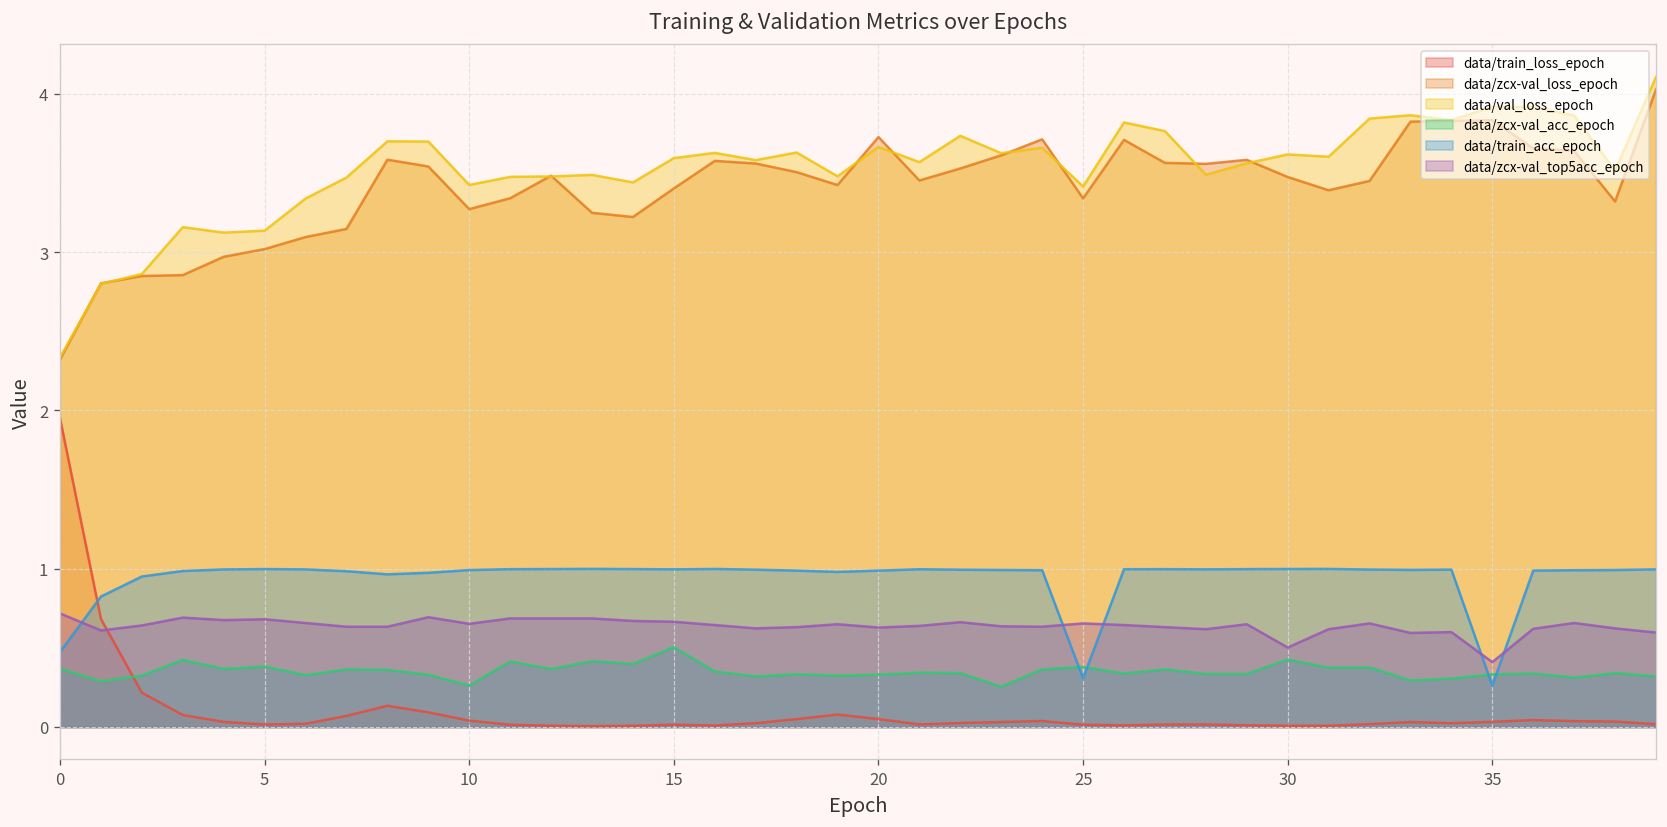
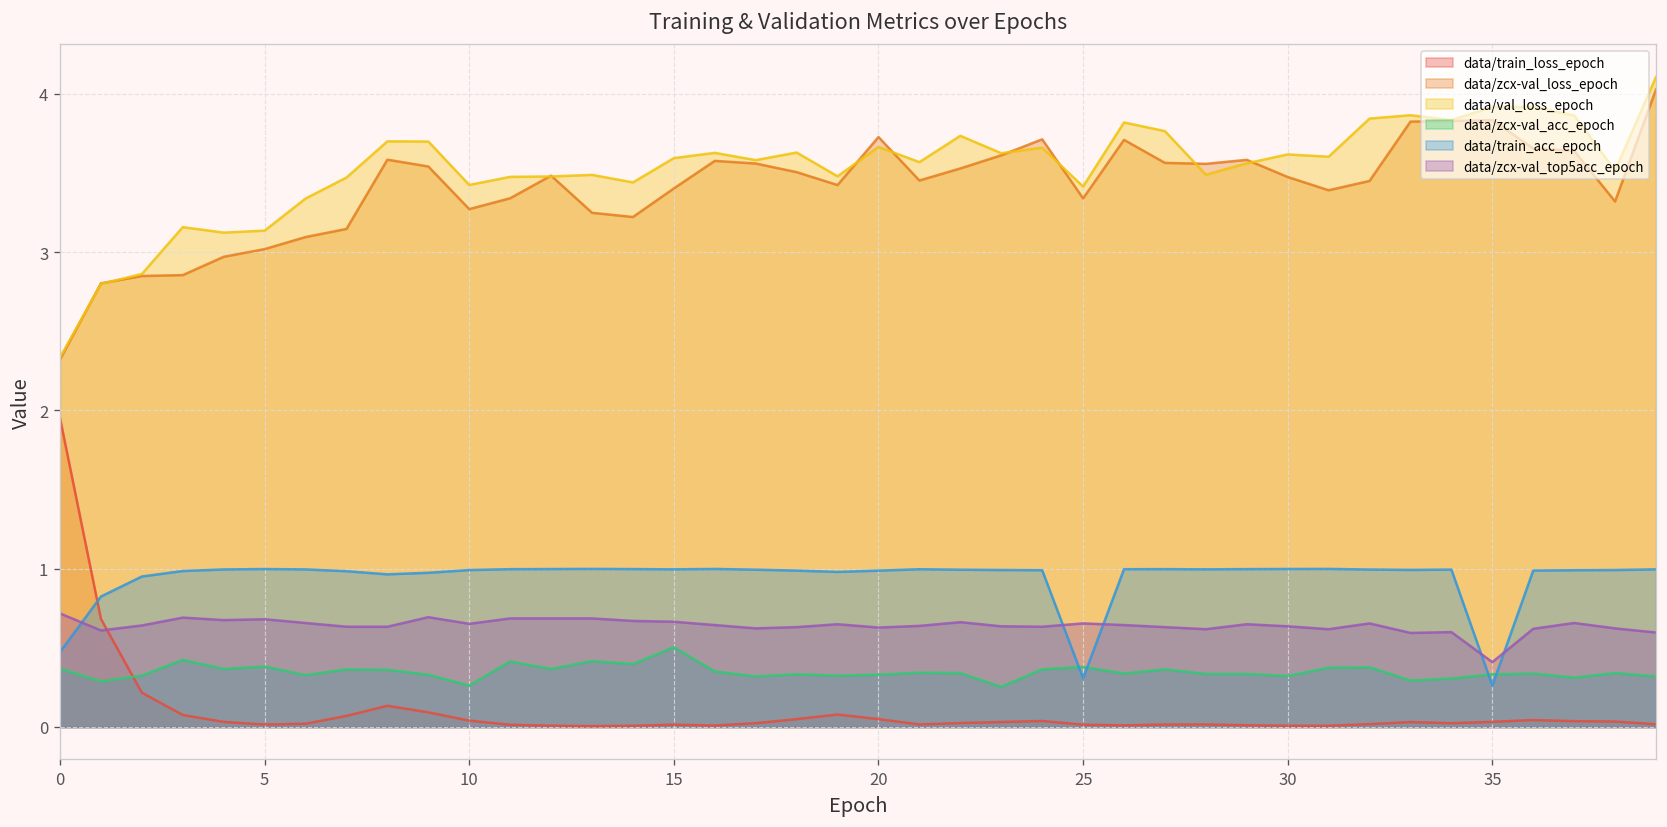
data/zcx-val_acc_epoch, 30: 0.43 -> 0.32
data/zcx-val_top5acc_epoch, 30: 0.50 -> 0.64
